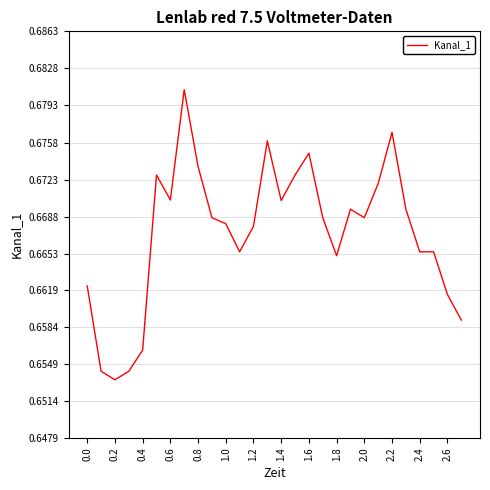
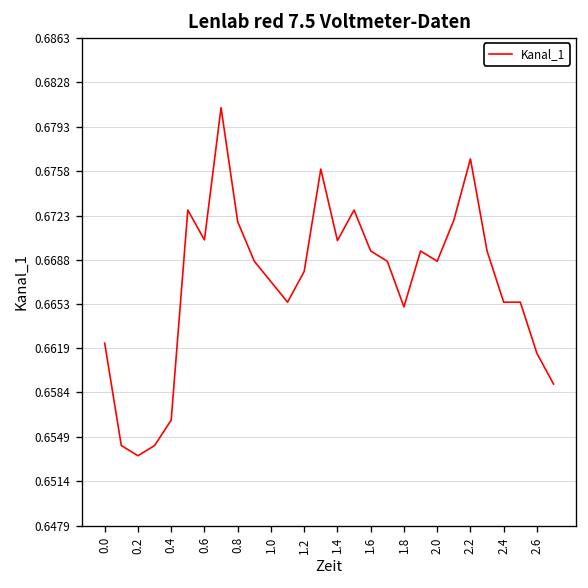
0.8: 0.6735 -> 0.6718
1.0: 0.6681 -> 0.6671
1.6: 0.6748 -> 0.6695
